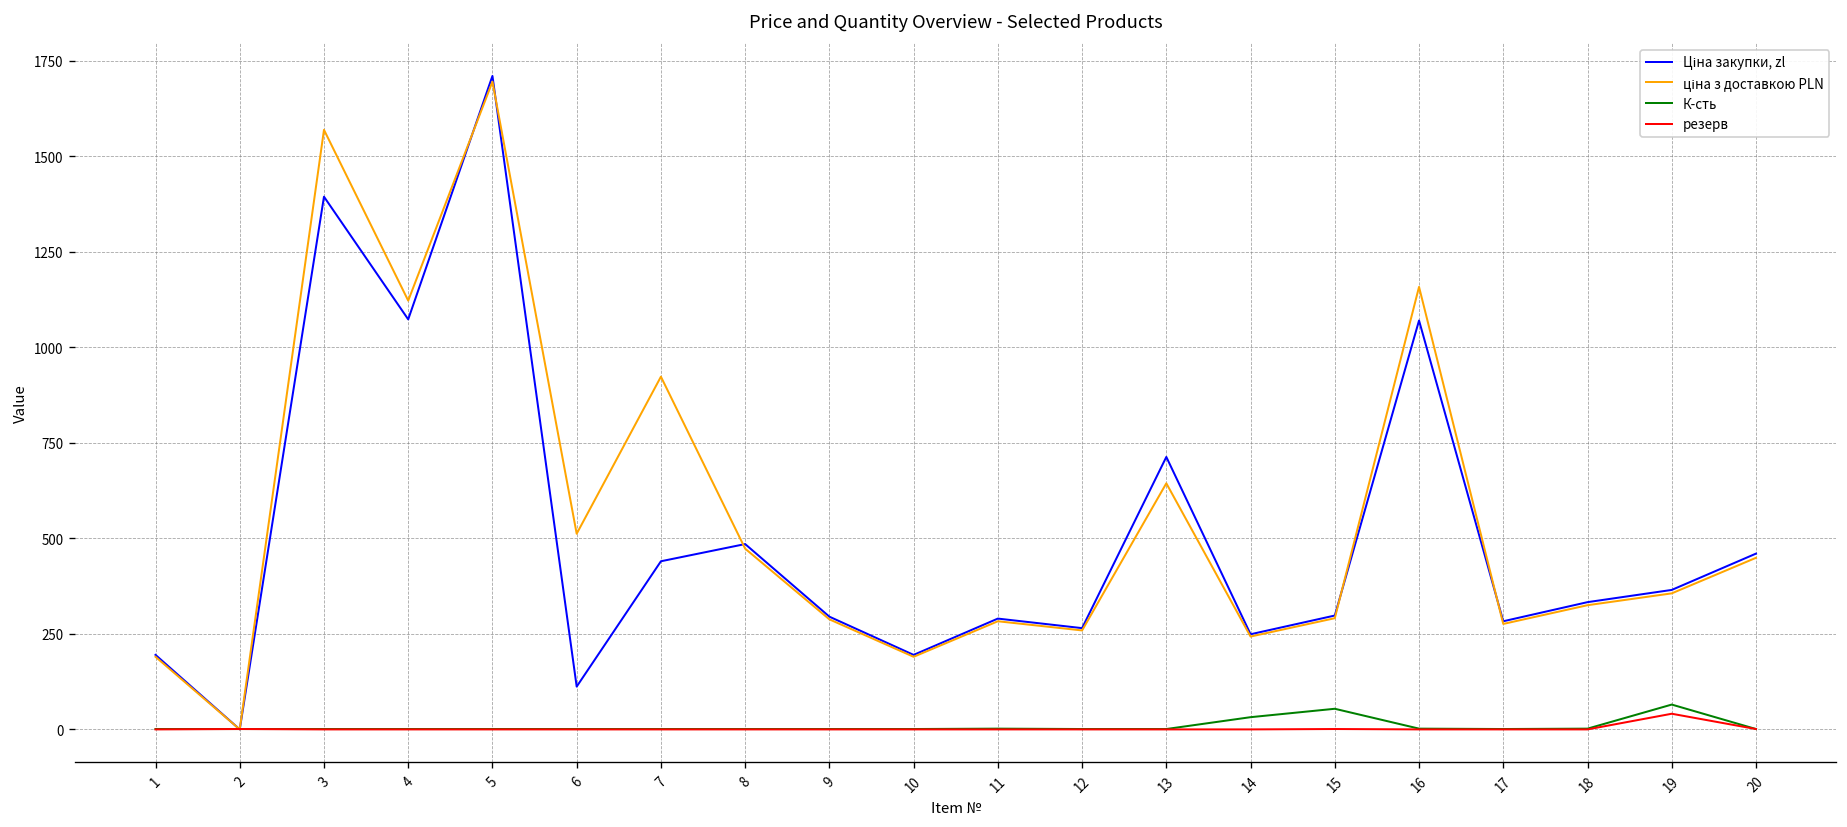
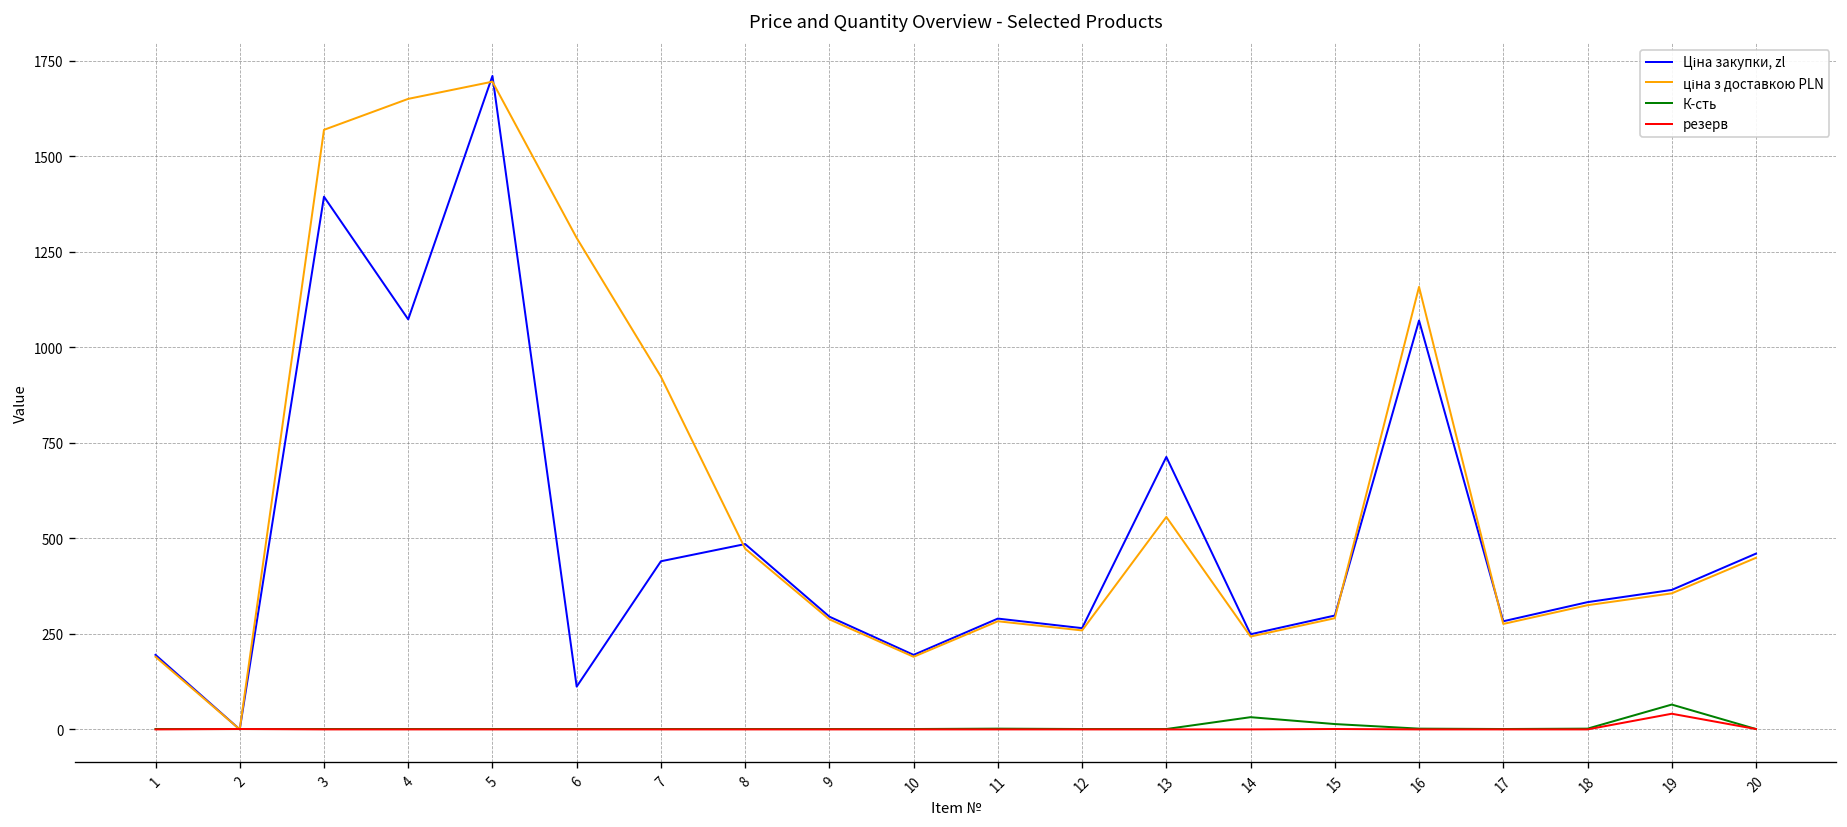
ціна з доставкою PLN, 4: 1120 -> 1650
ціна з доставкою PLN, 6: 510 -> 1290
ціна з доставкою PLN, 13: 640 -> 560
К-сть, 15: 50 -> 10
